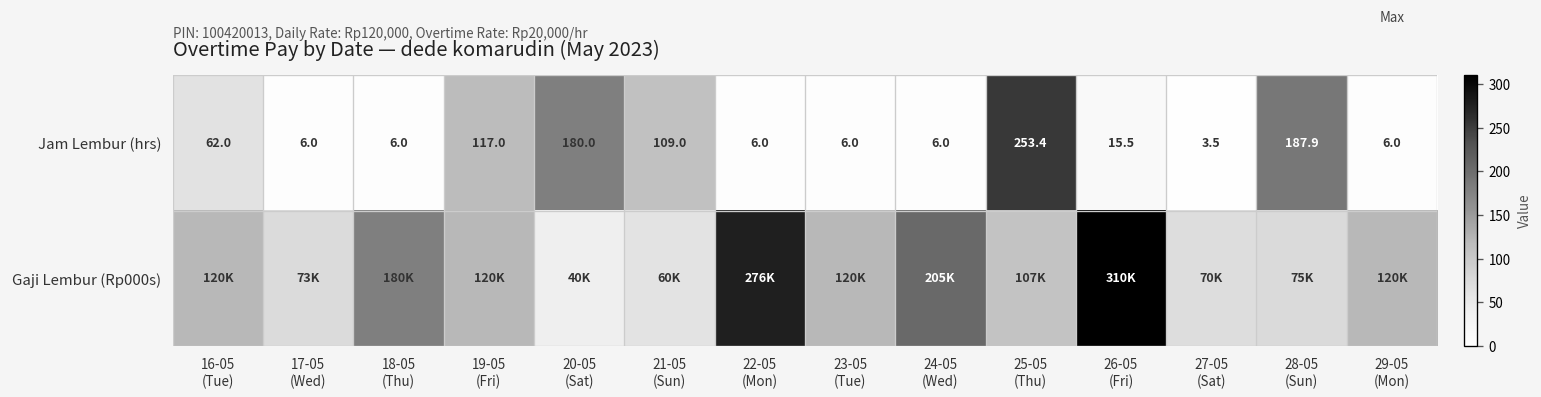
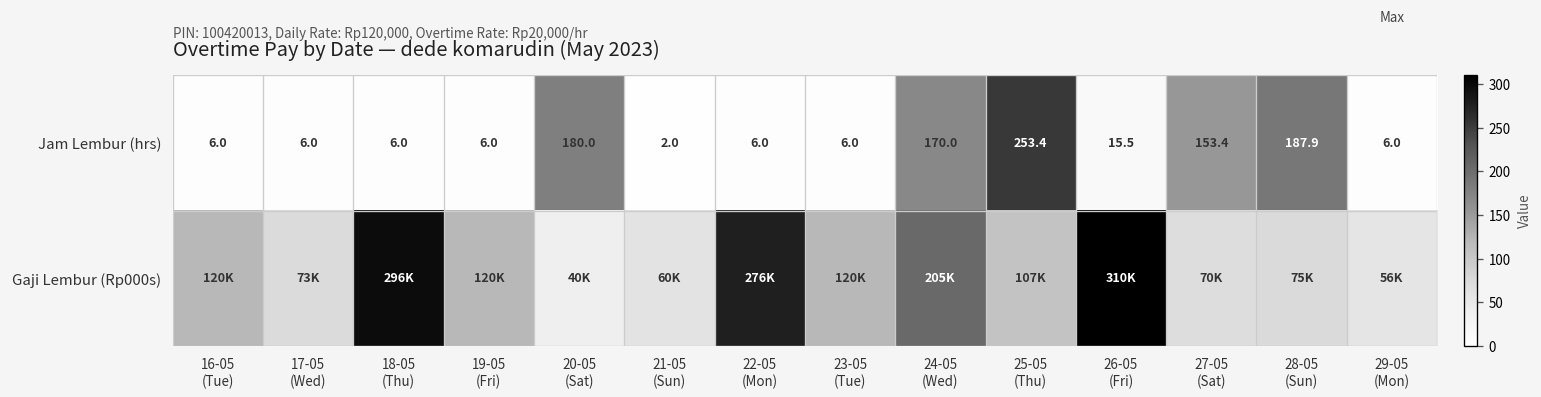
Jam Lembur (hrs), 16-05 (Tue): 62.0 -> 6.0
Jam Lembur (hrs), 19-05 (Fri): 117.0 -> 6.0
Jam Lembur (hrs), 21-05 (Sun): 109.0 -> 2.0
Jam Lembur (hrs), 24-05 (Wed): 6.0 -> 170.0
Jam Lembur (hrs), 27-05 (Sat): 3.5 -> 153.4
Gaji Lembur (Rp000s), 18-05 (Thu): 180K -> 296K
Gaji Lembur (Rp000s), 29-05 (Mon): 120K -> 56K
